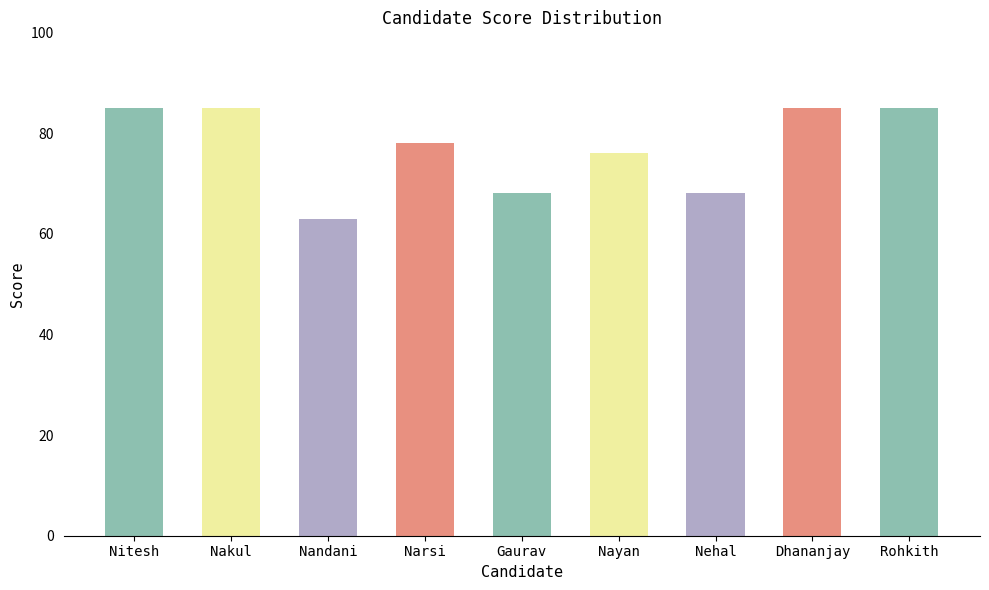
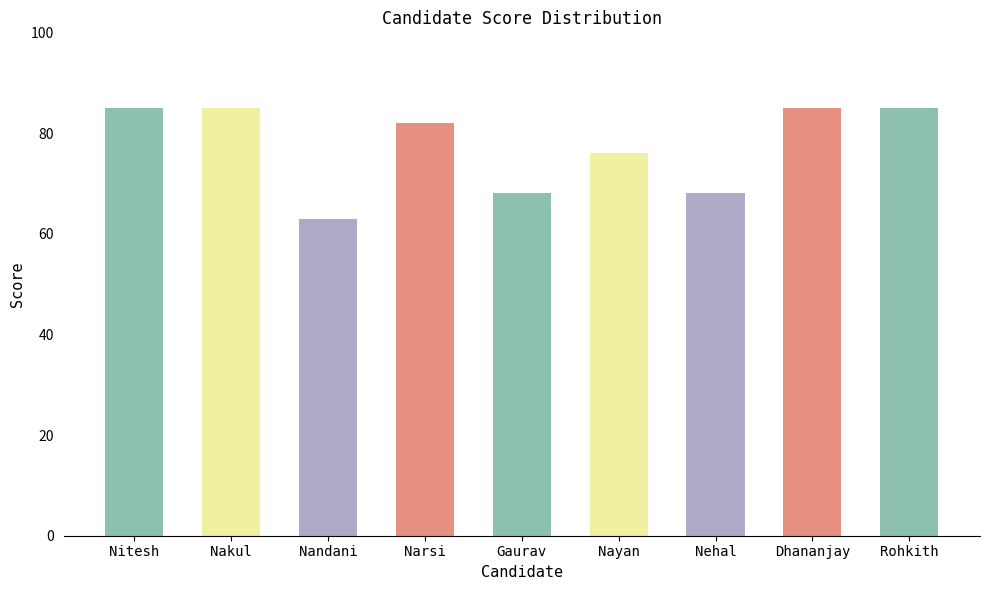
Narsi: 78 -> 82
